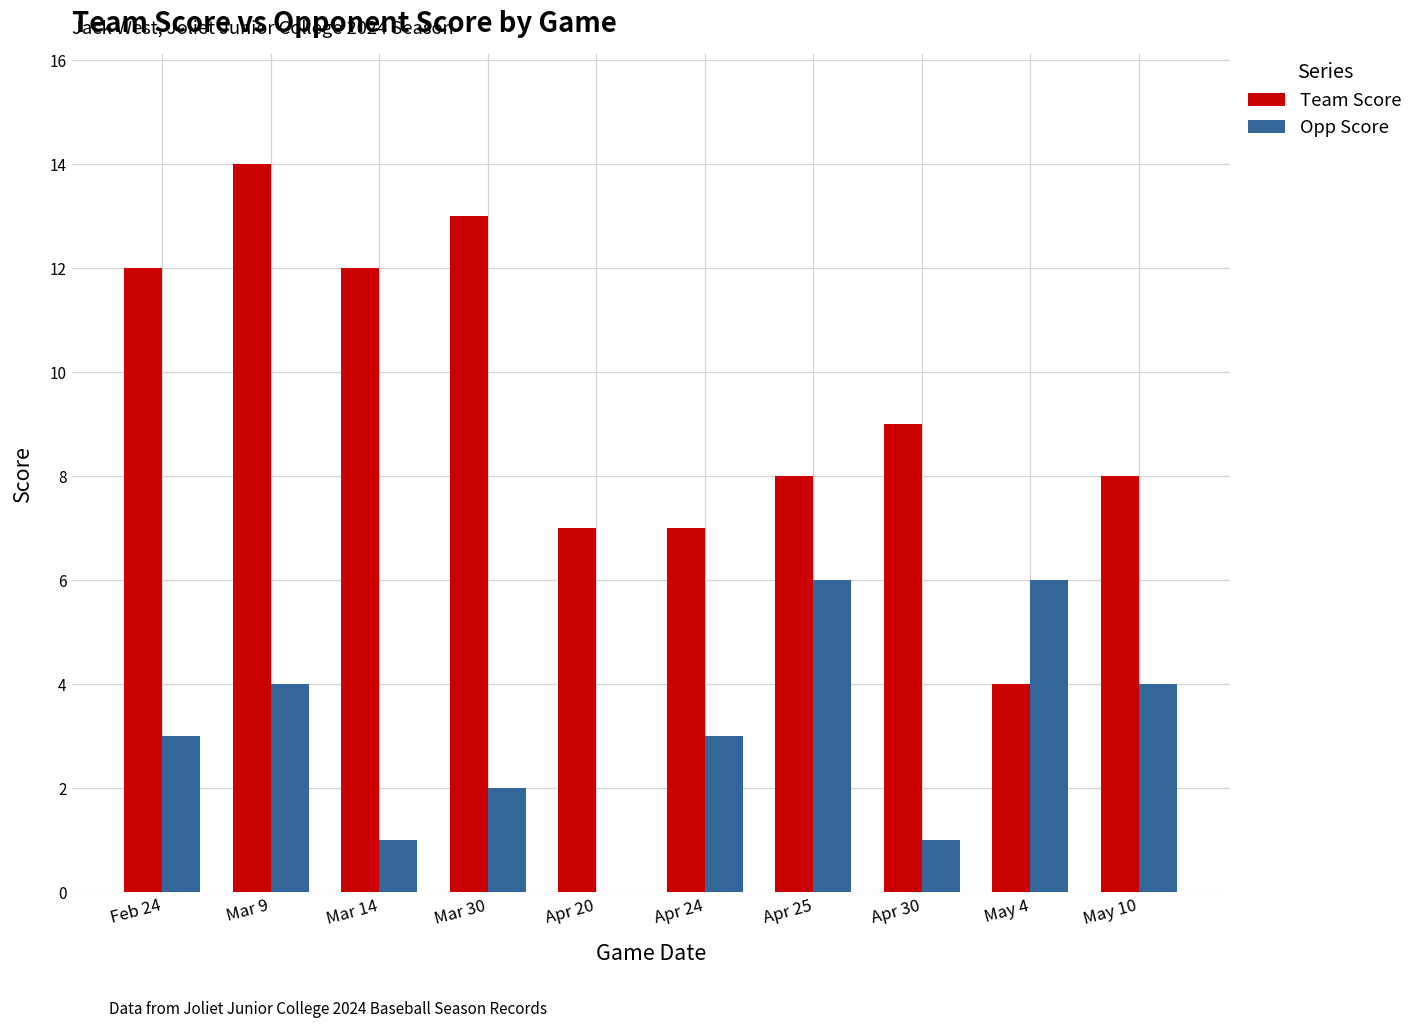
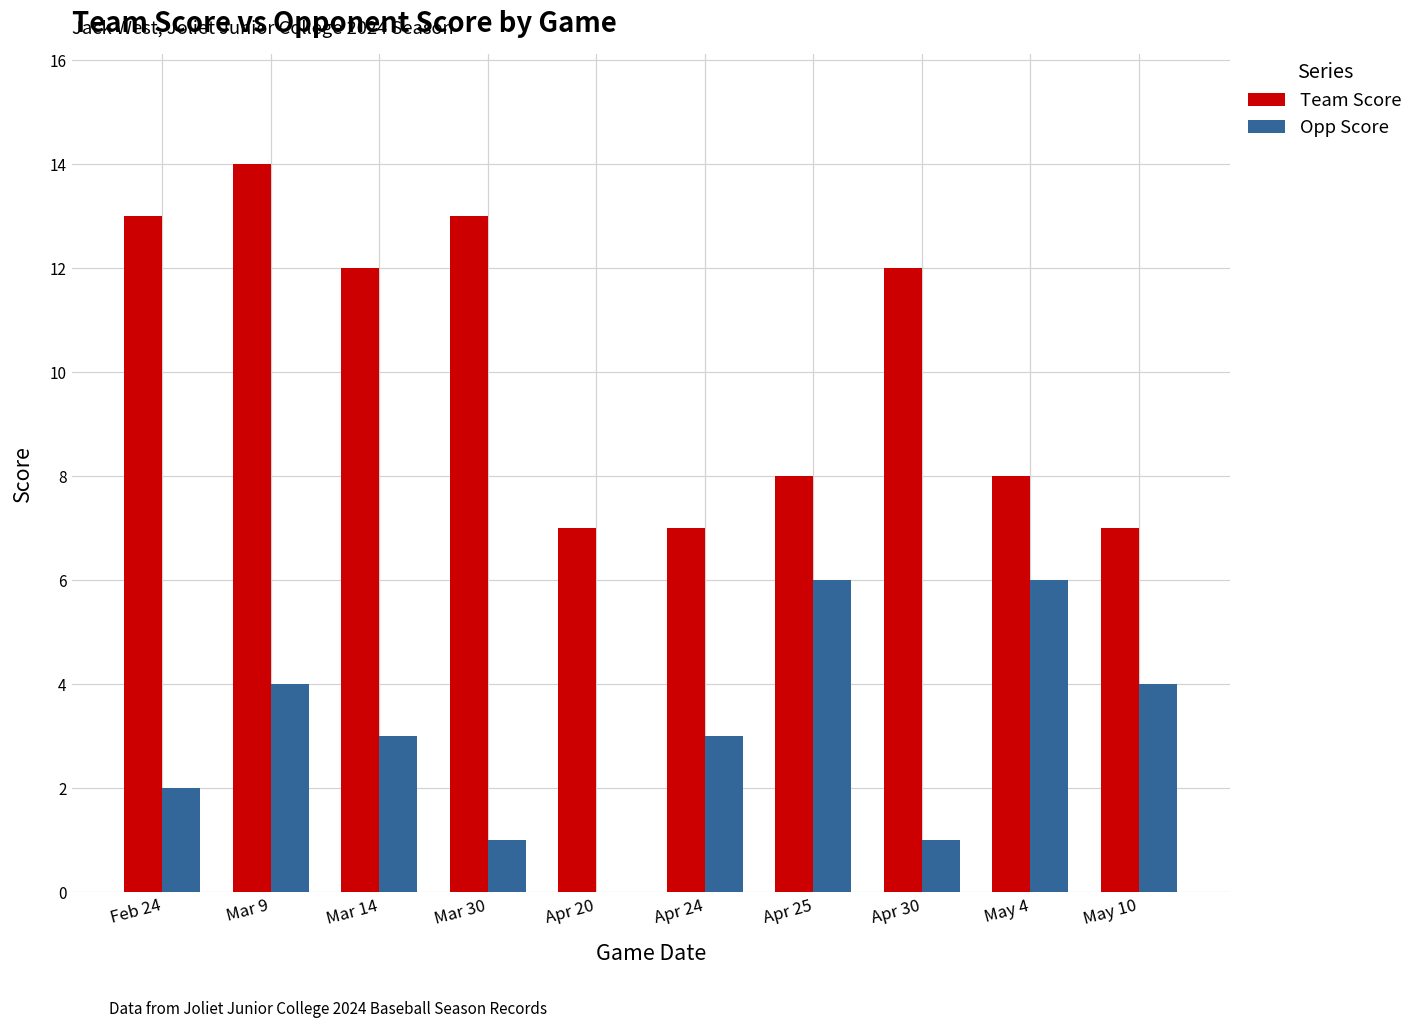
Team Score, Feb 24: 12 -> 13
Opp Score, Feb 24: 3 -> 2
Opp Score, Mar 14: 1 -> 3
Opp Score, Mar 30: 2 -> 1
Team Score, Apr 30: 9 -> 12
Team Score, May 4: 4 -> 8
Team Score, May 10: 8 -> 7
